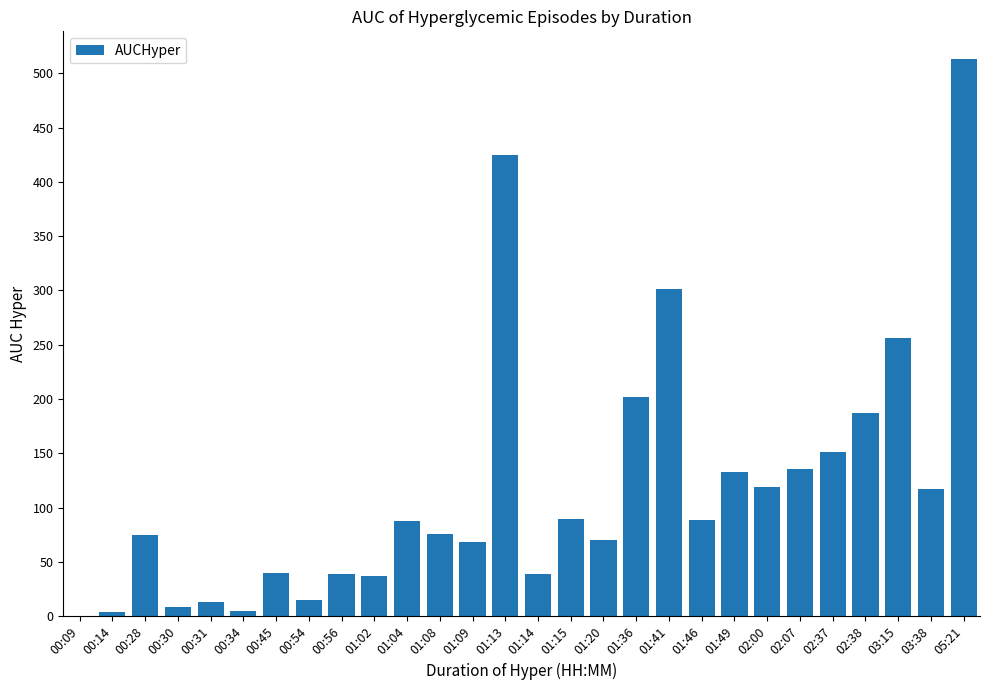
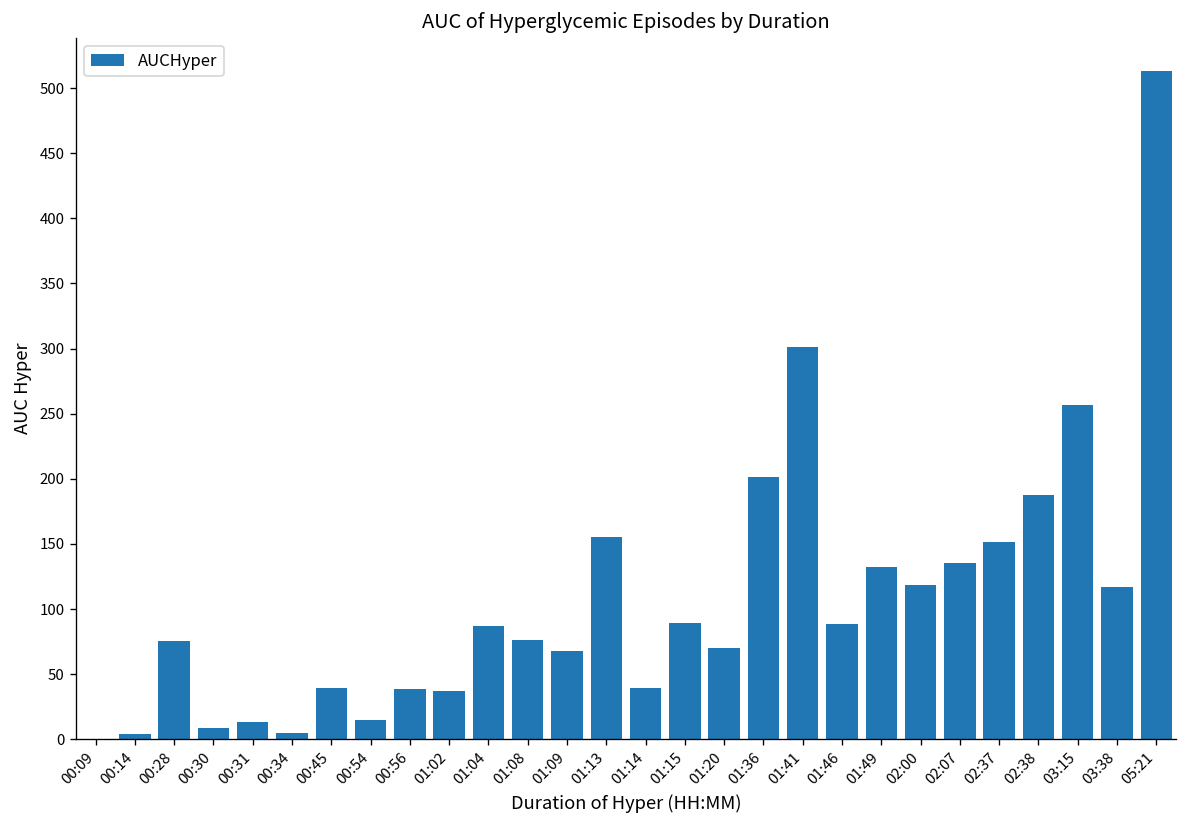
01:13: 425 -> 155
